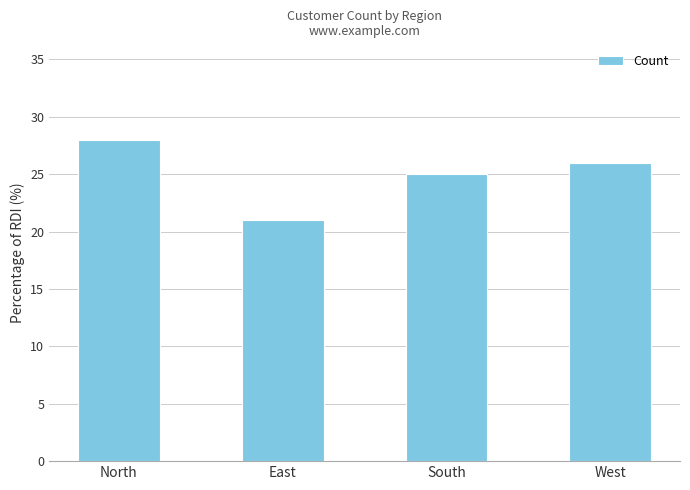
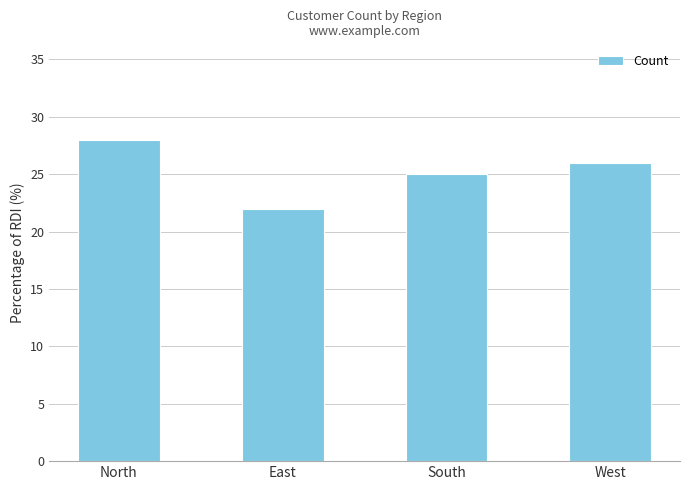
East: 21 -> 22
